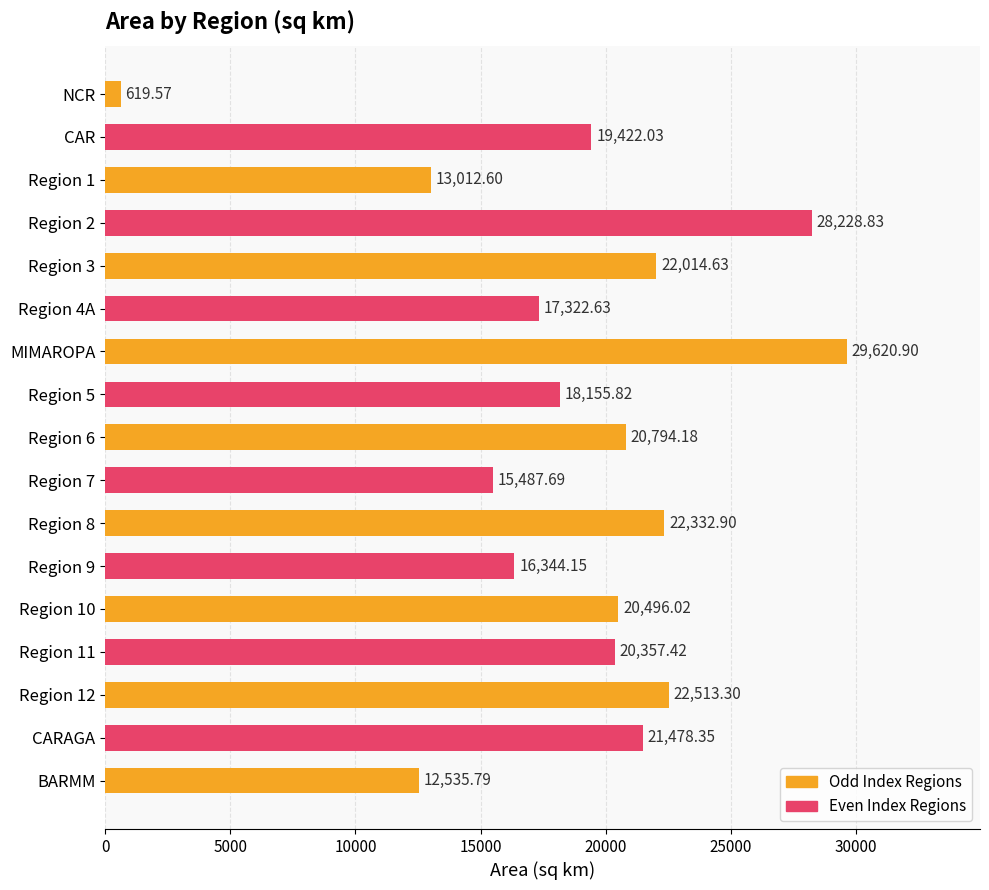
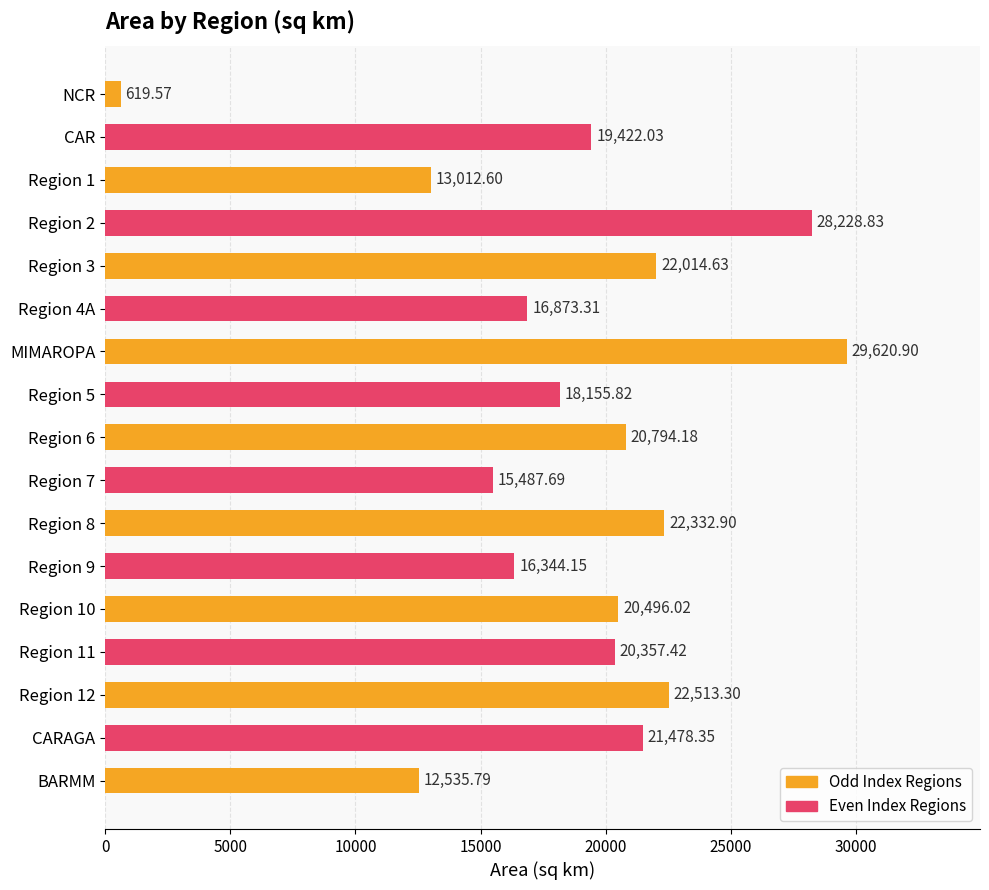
Region 4A: 17,322.63 -> 16,873.31
